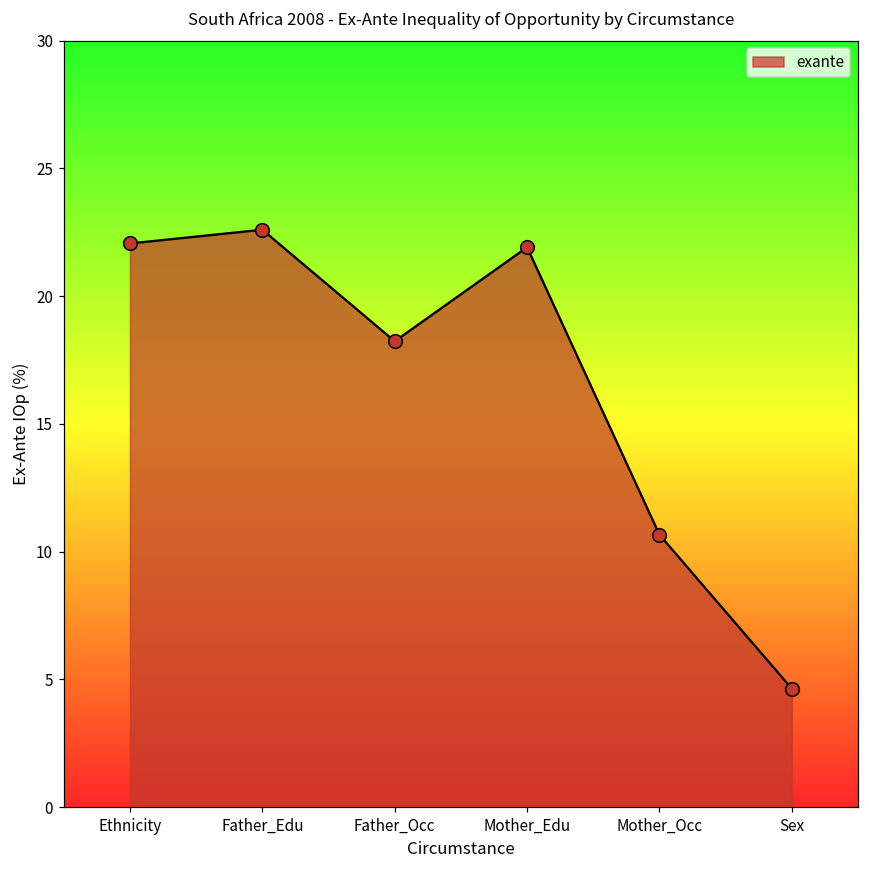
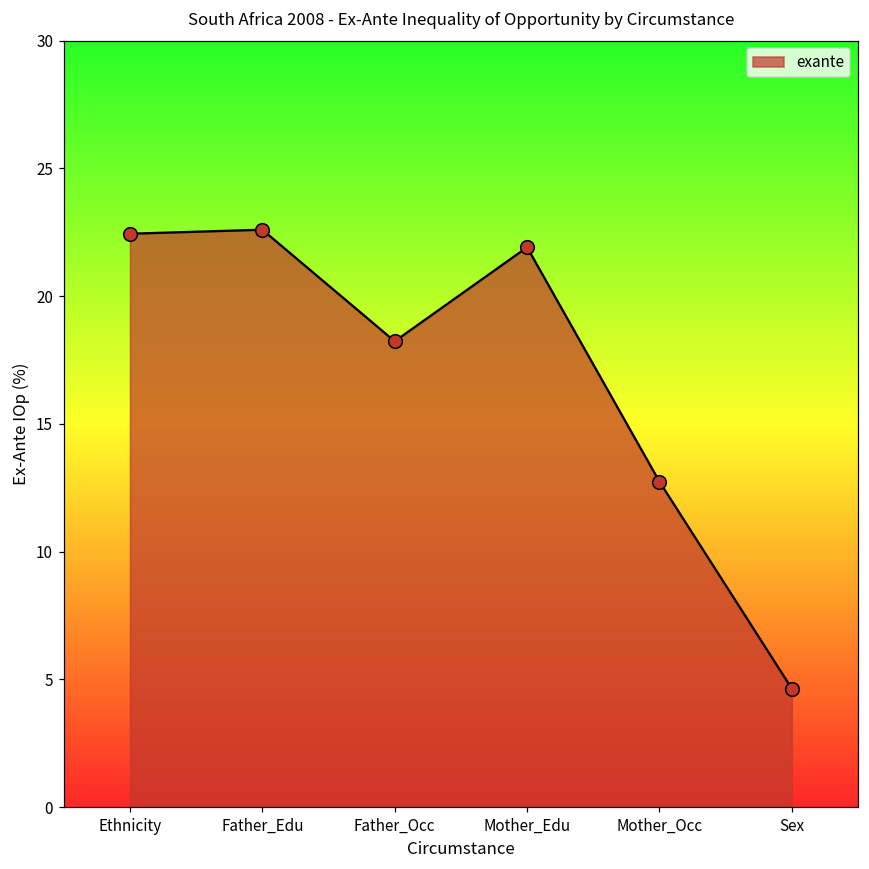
Ethnicity: 22.1 -> 22.4
Mother_Occ: 10.7 -> 12.7
